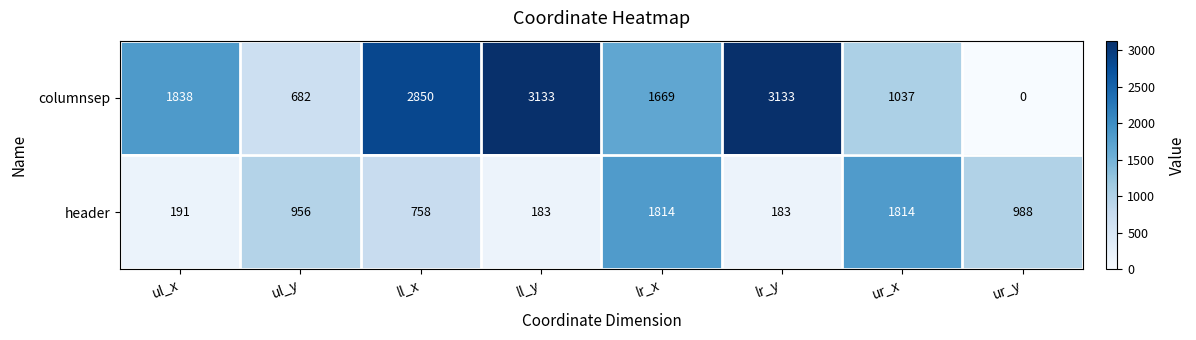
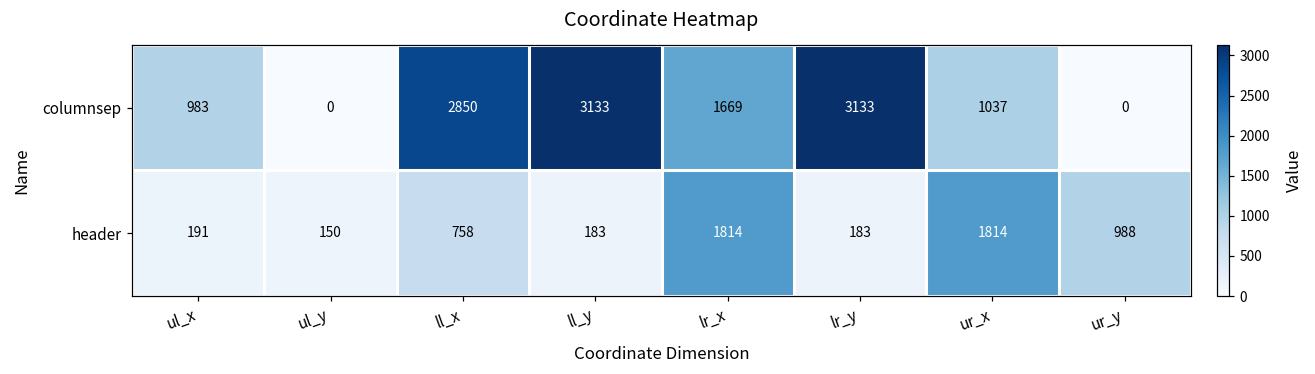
columnsep, ul_x: 1838 -> 983
columnsep, ul_y: 682 -> 0
header, ul_y: 956 -> 150
